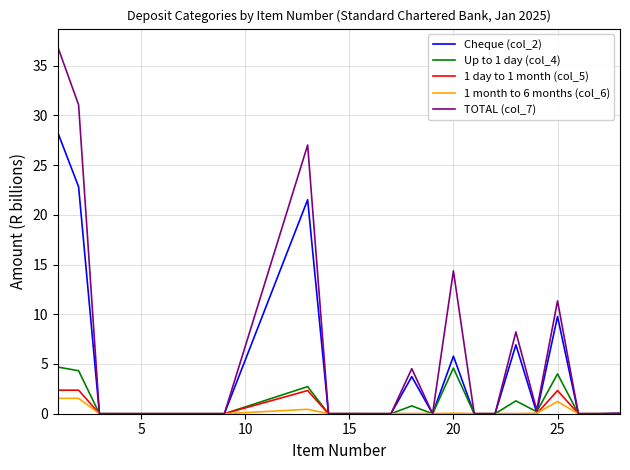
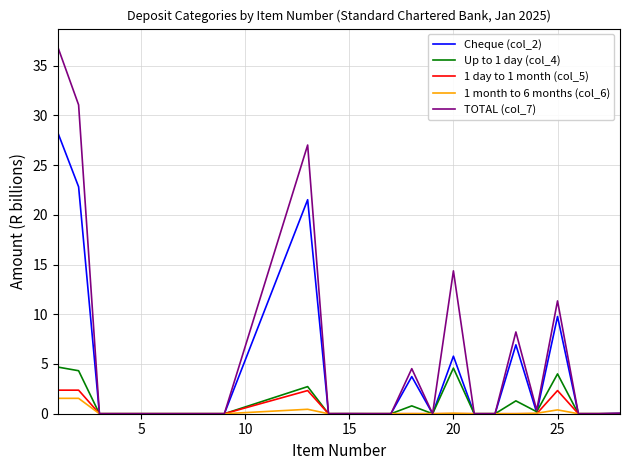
1 month to 6 months (col_6), 25: 1 -> 0
